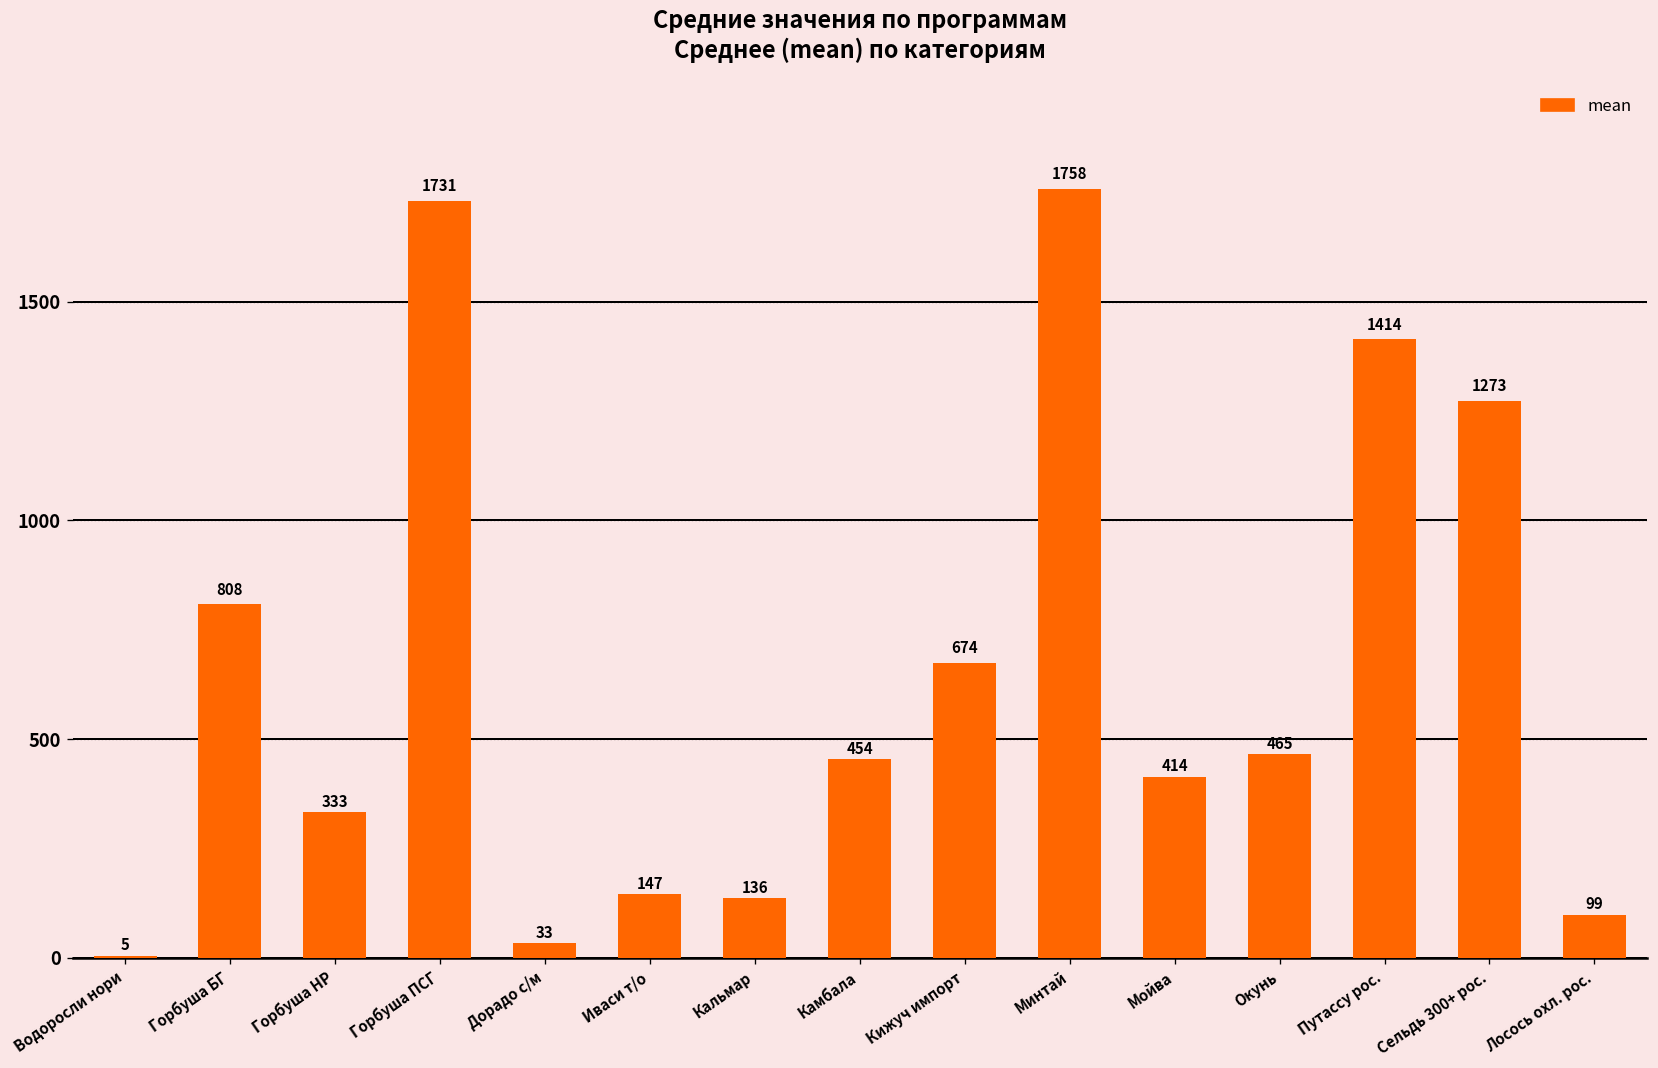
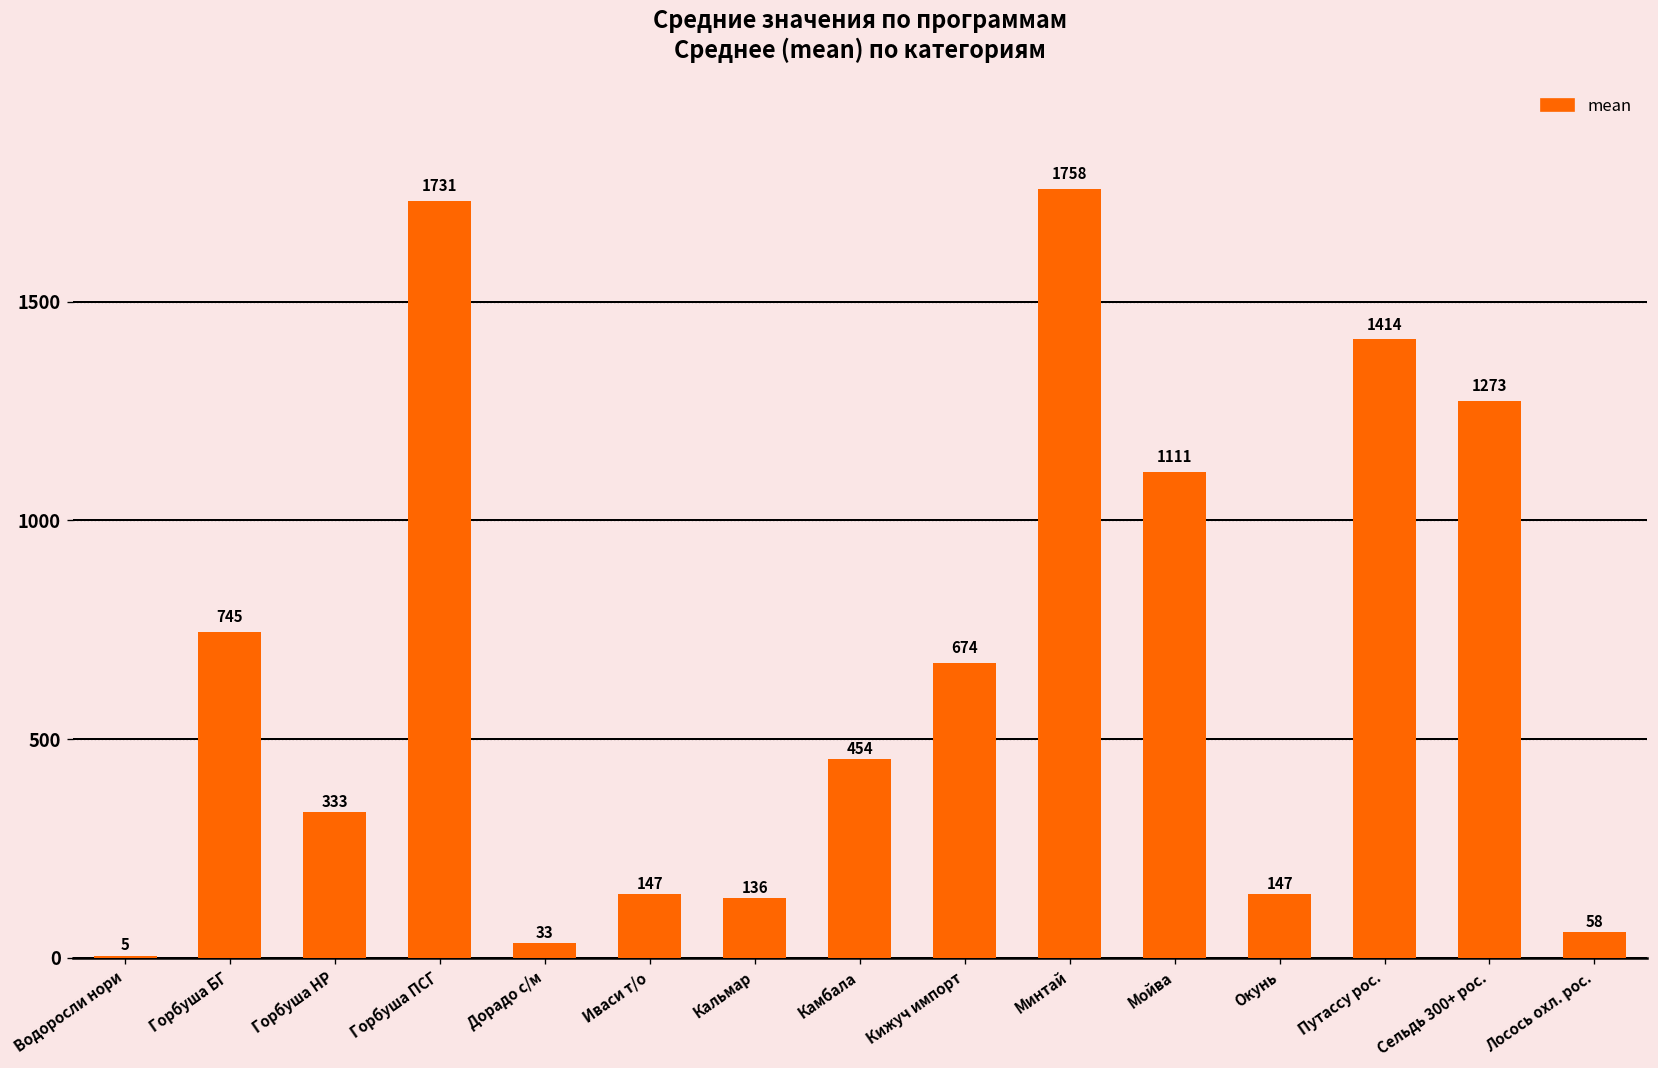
Горбуша БГ: 808 -> 745
Мойва: 414 -> 1111
Окунь: 465 -> 147
Лосось охл. рос.: 99 -> 58
